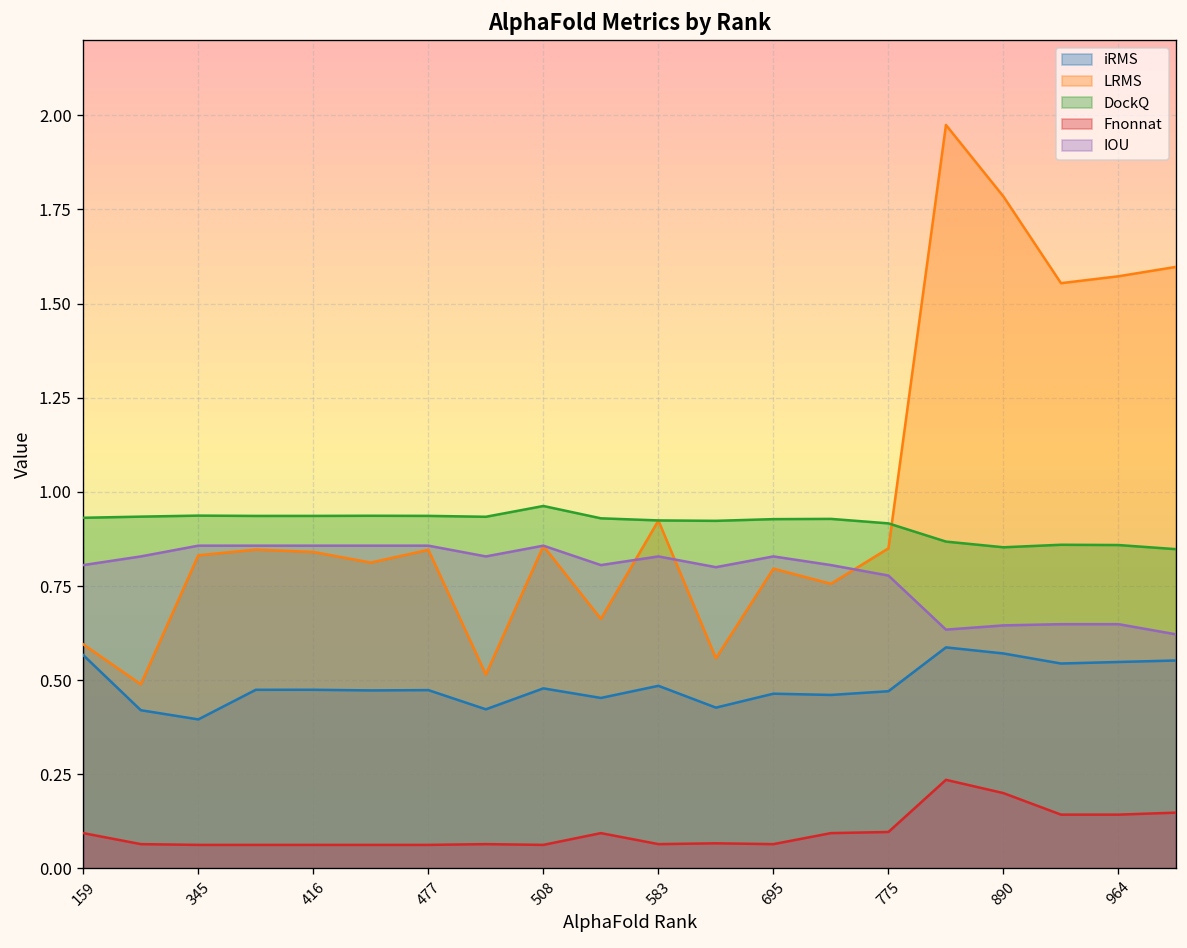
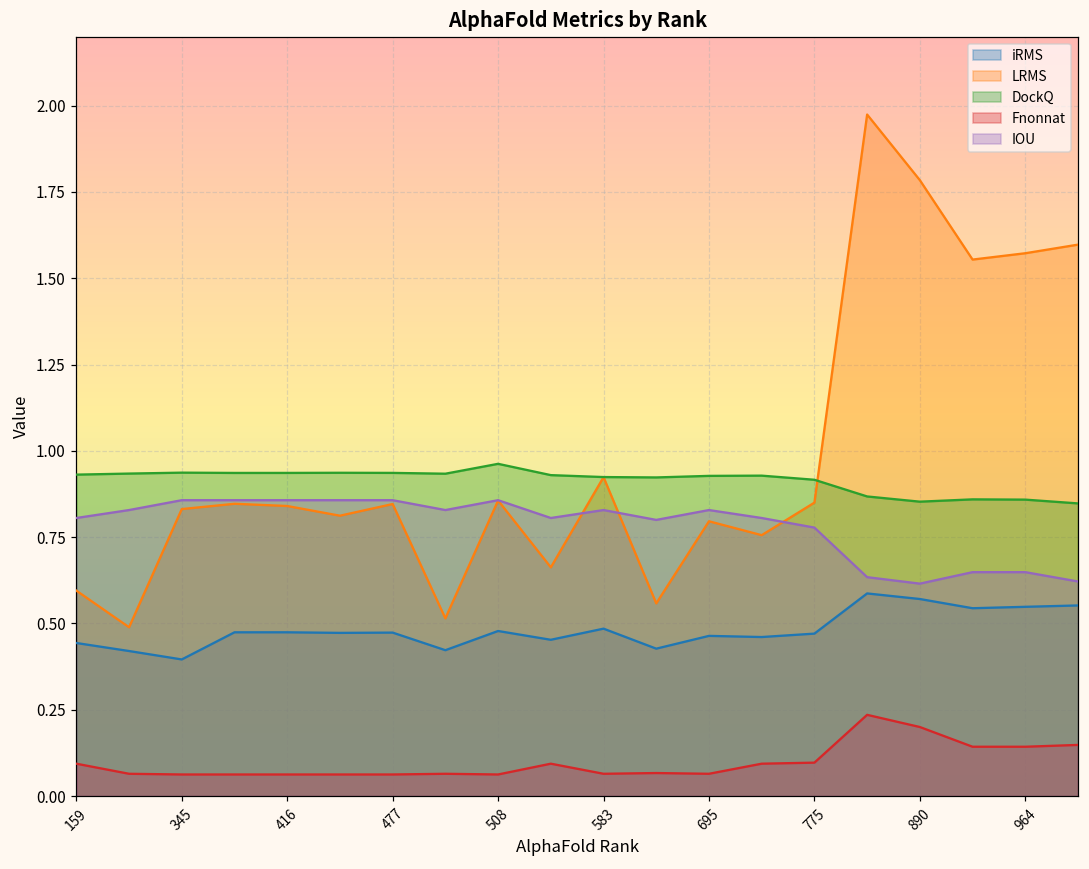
iRMS, 159: 0.57 -> 0.44
IOU, 890: 0.65 -> 0.62
